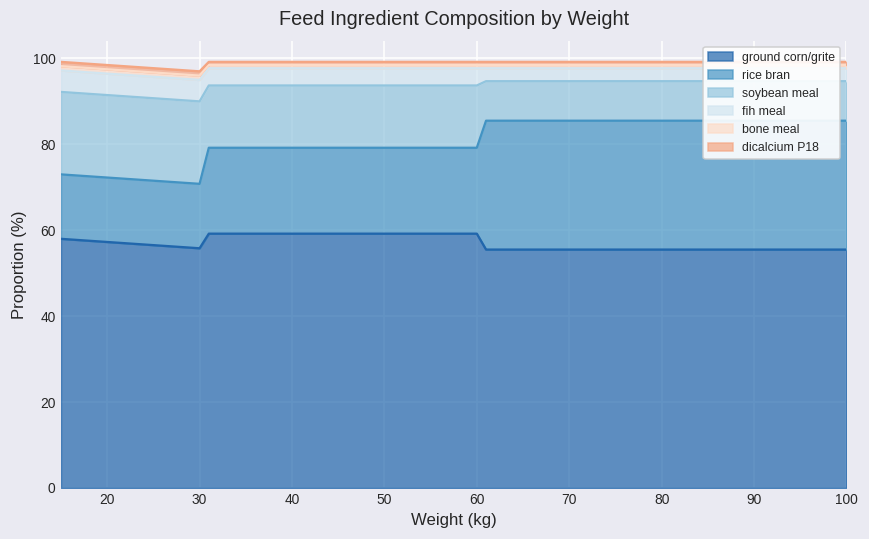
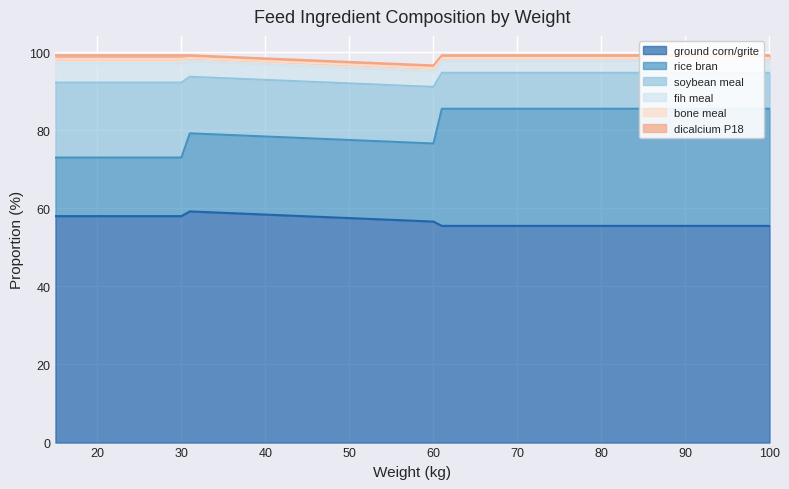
ground corn/grite, 30: 56 -> 58
ground corn/grite, 60: 59 -> 57
